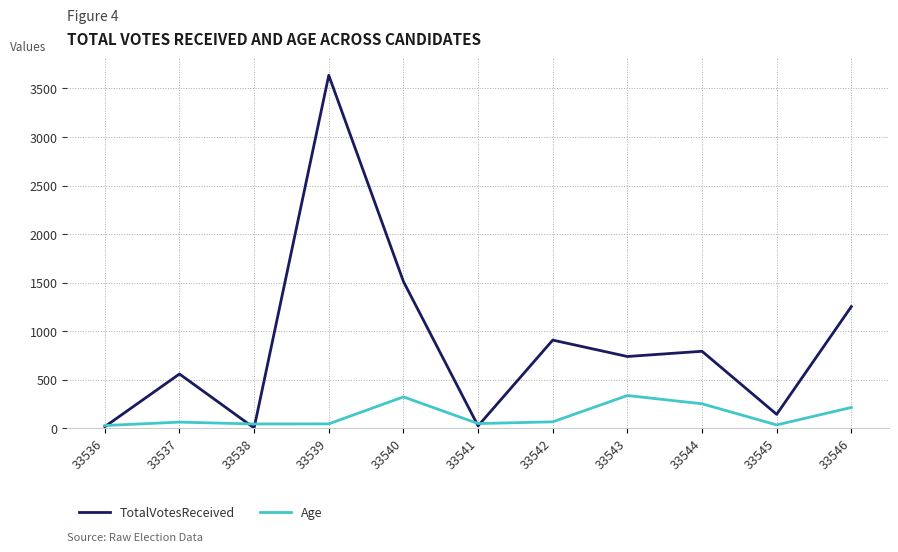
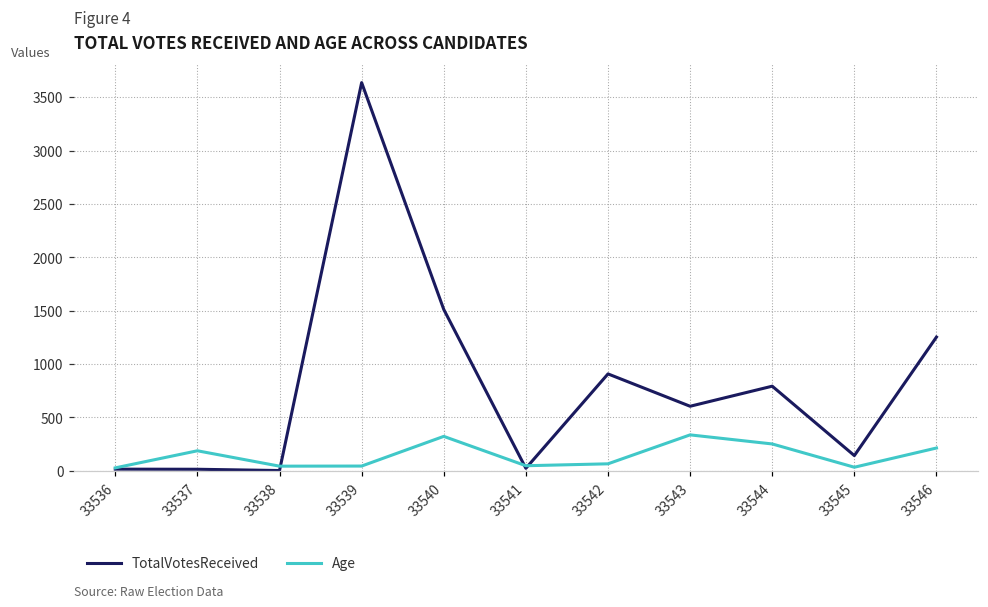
TotalVotesReceived, 33537: 600 -> 0
Age, 33537: 100 -> 200
TotalVotesReceived, 33543: 700 -> 600
